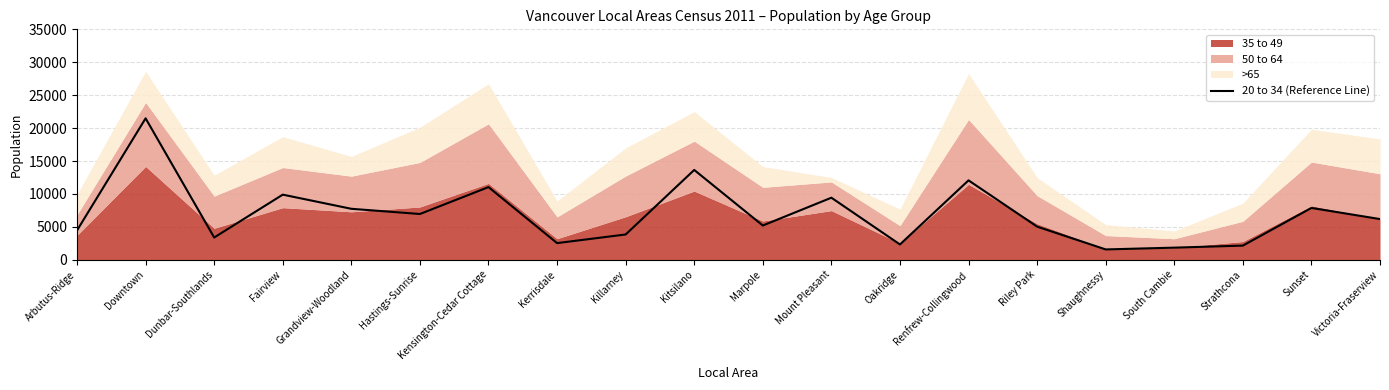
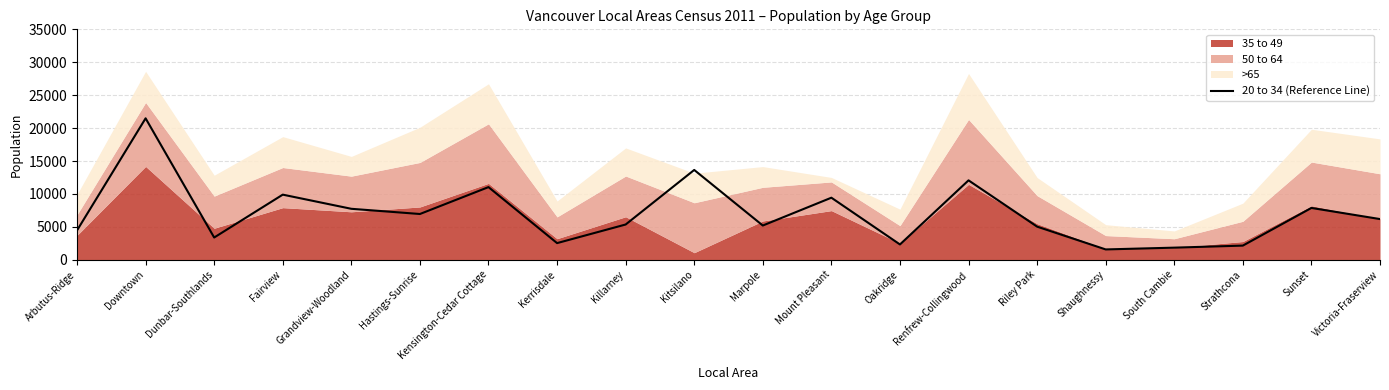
20 to 34 (Reference Line), Killarney: 4000 -> 5000
35 to 49, Kitsilano: 10000 -> 1000
